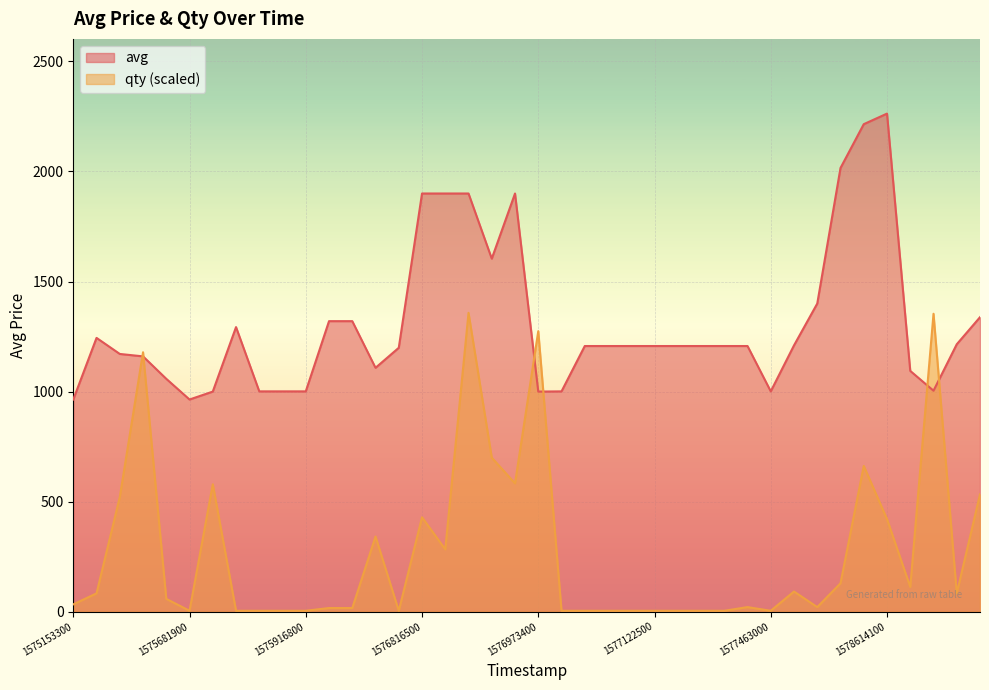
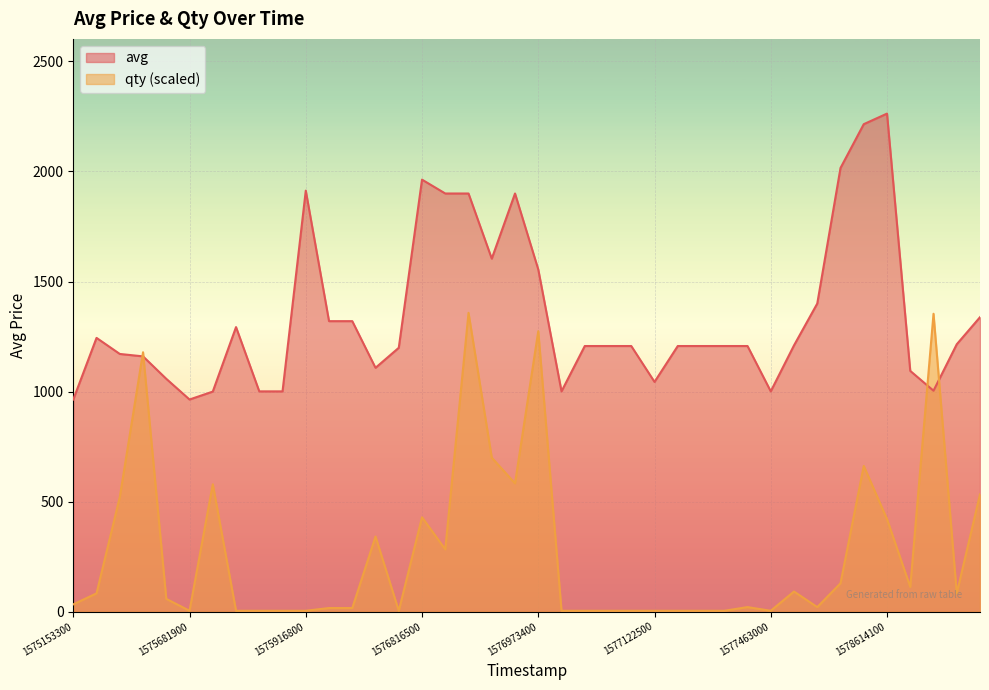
avg, 1575916800: 1000 -> 1910
avg, 1576816500: 1900 -> 1960
avg, 1576973400: 1000 -> 1560
avg, 1577122500: 1210 -> 1040
